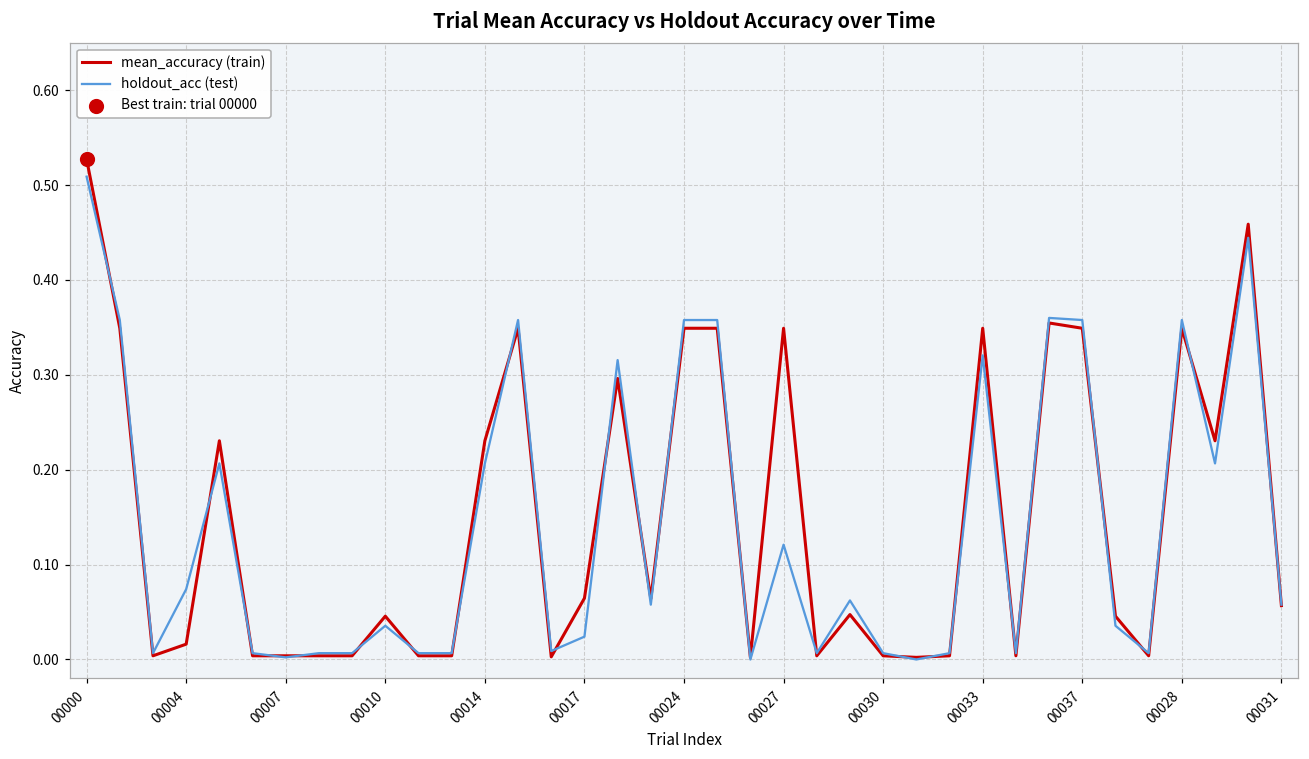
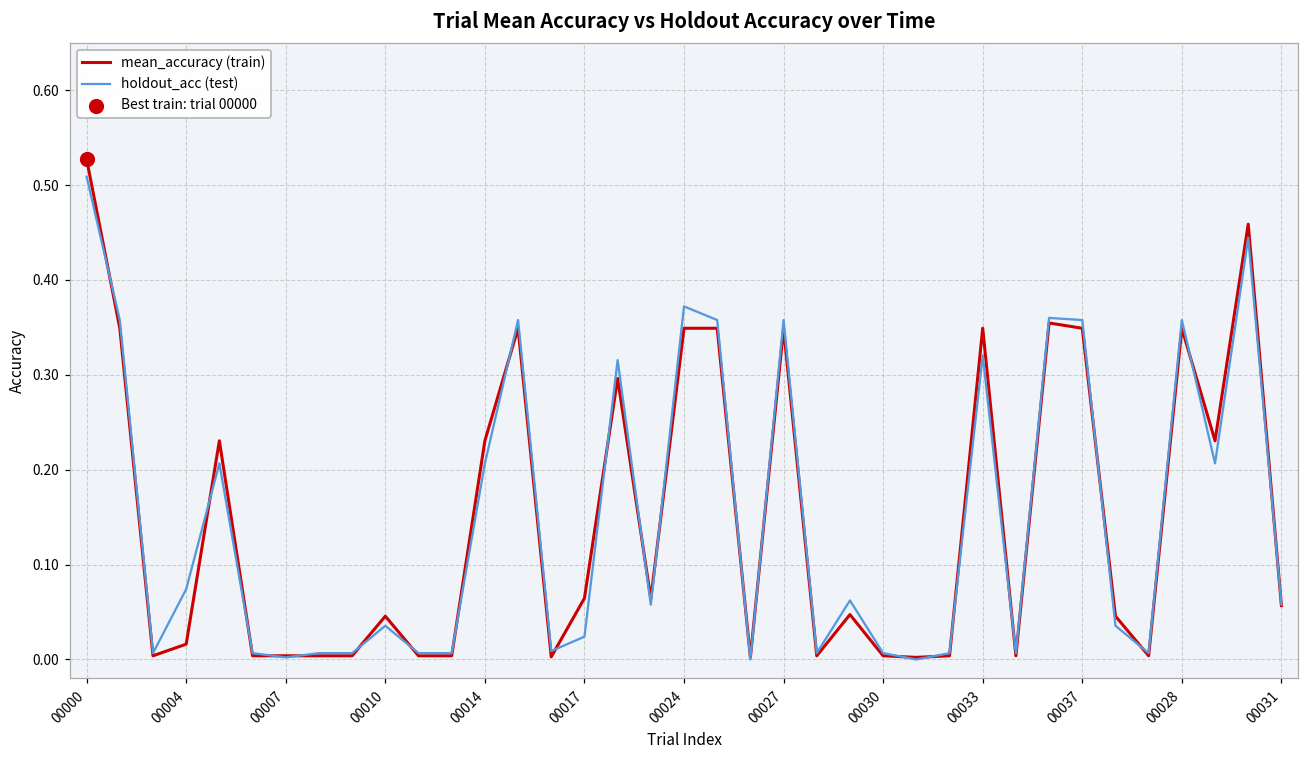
holdout_acc (test), 00024: 0.36 -> 0.37
holdout_acc (test), 00027: 0.12 -> 0.36
